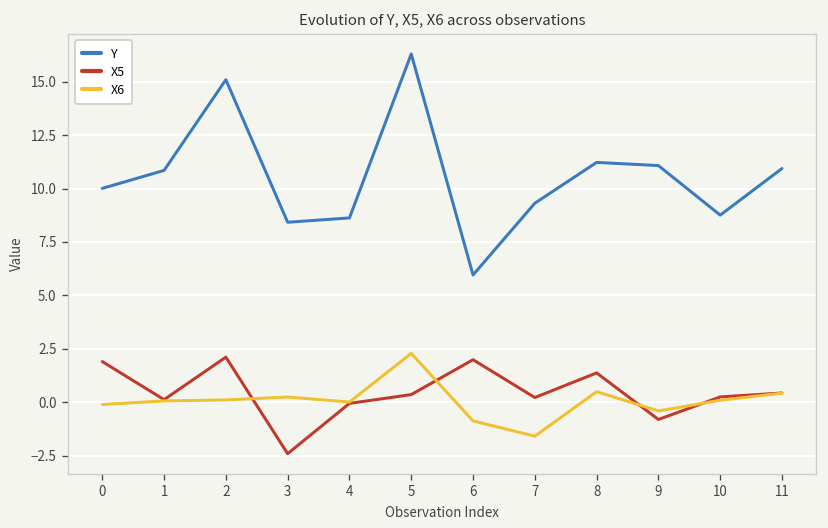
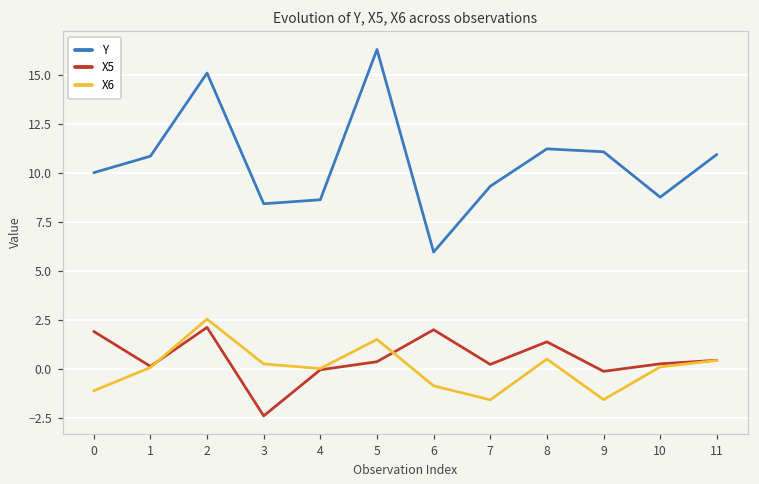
X6, 0: -0.1 -> -1.1
X6, 2: 0.1 -> 2.5
X6, 5: 2.3 -> 1.5
X5, 9: -0.8 -> -0.1
X6, 9: -0.4 -> -1.6
